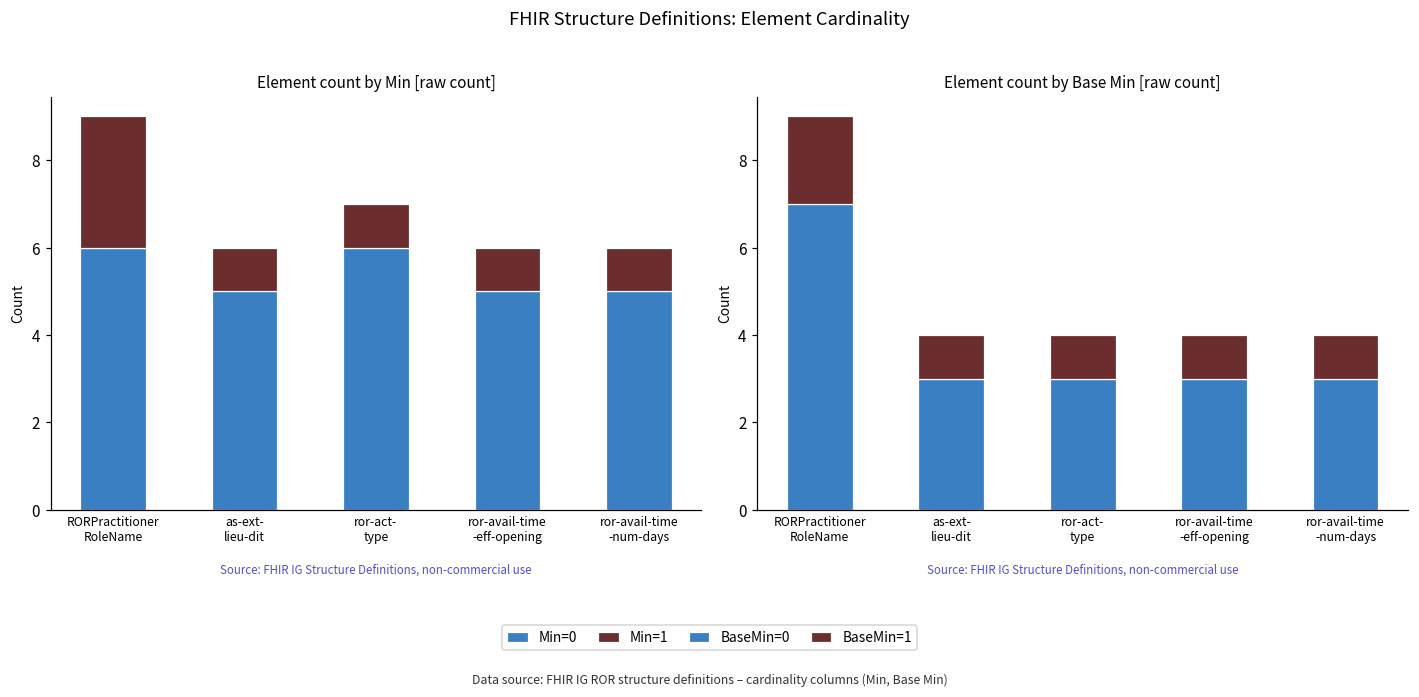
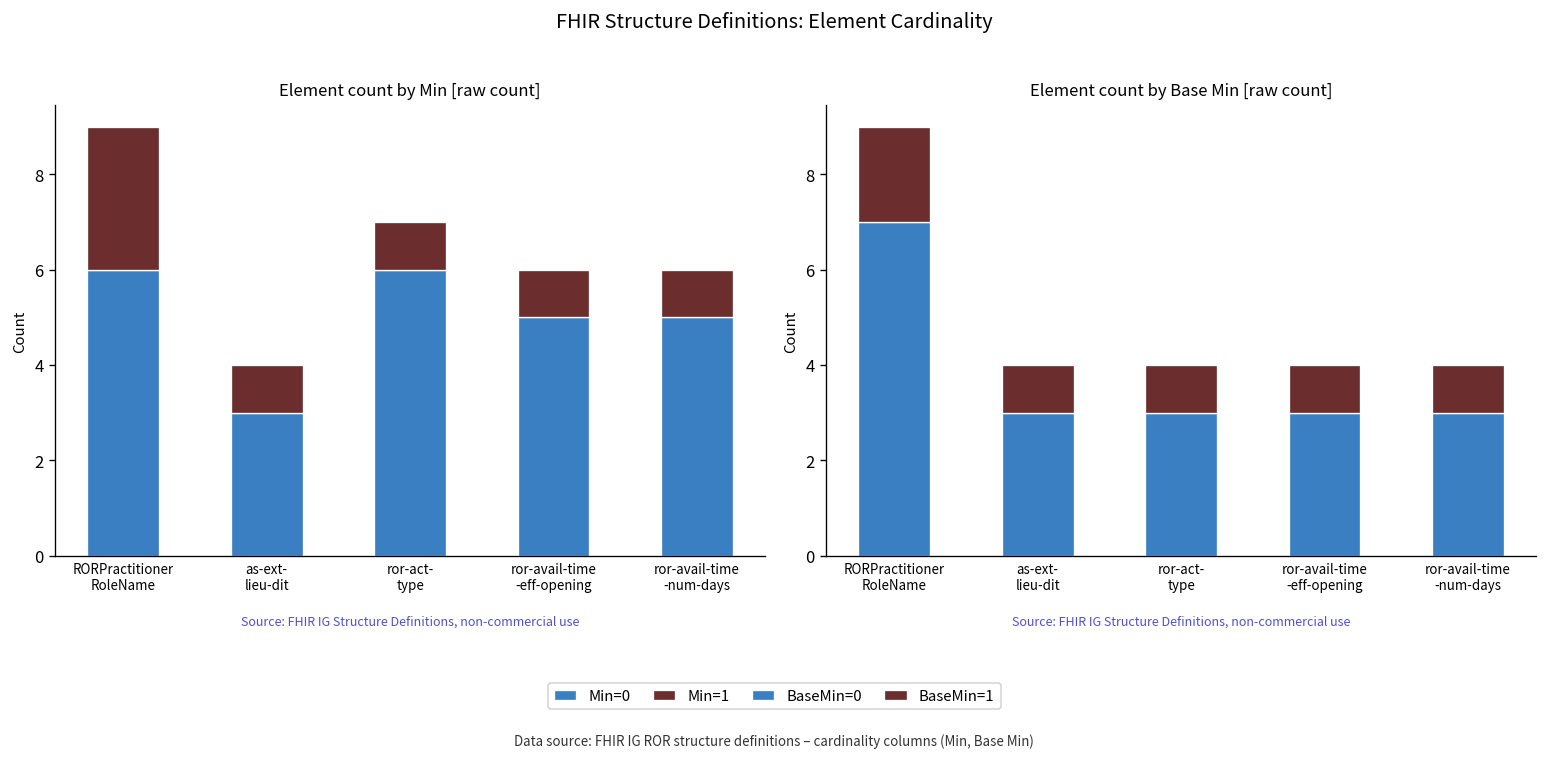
Element count by Min [raw count], Min=0, as-ext- lieu-dit: 5 -> 3
